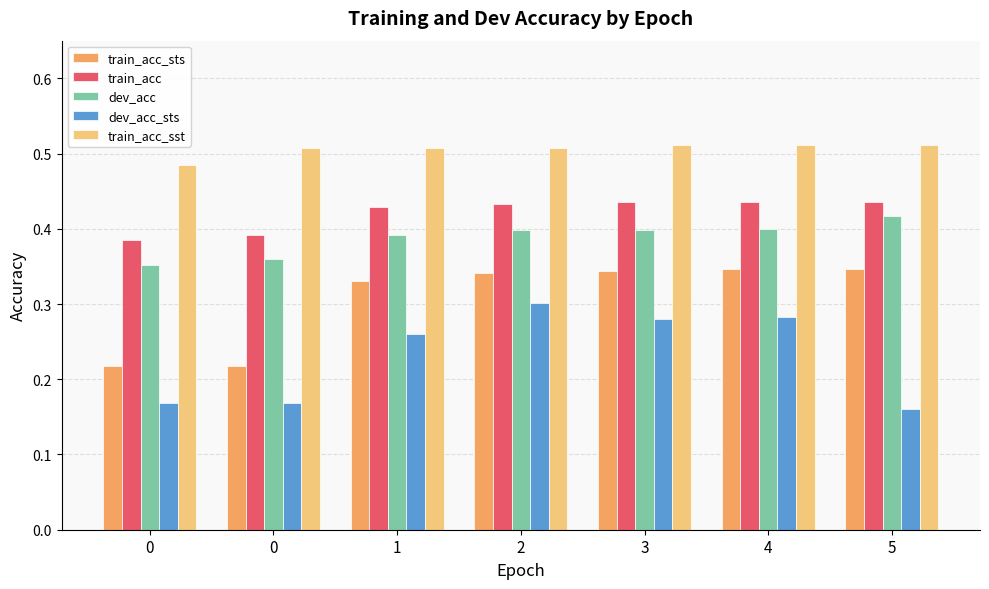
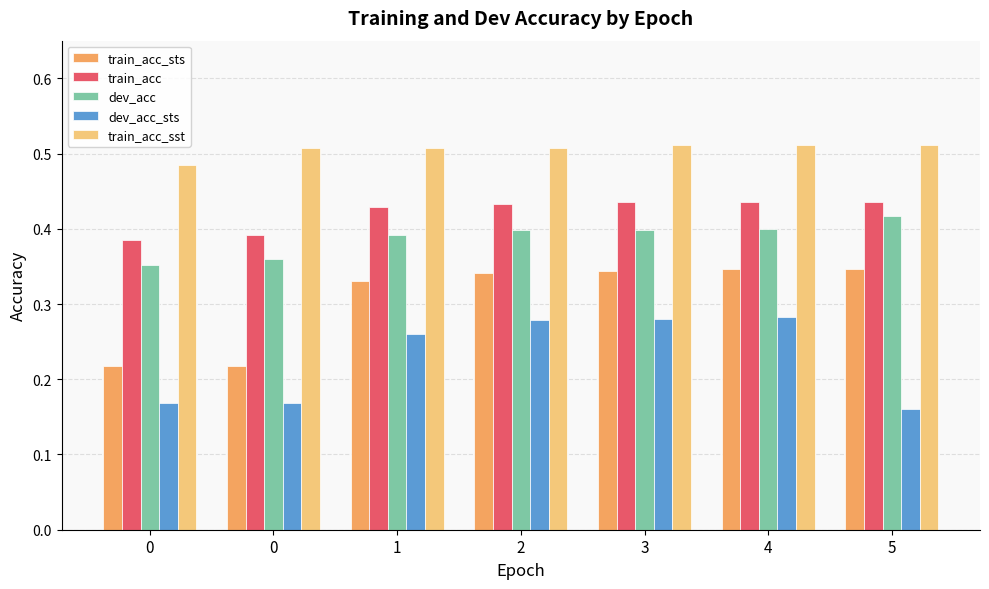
dev_acc_sts, 2: 0.30 -> 0.28
